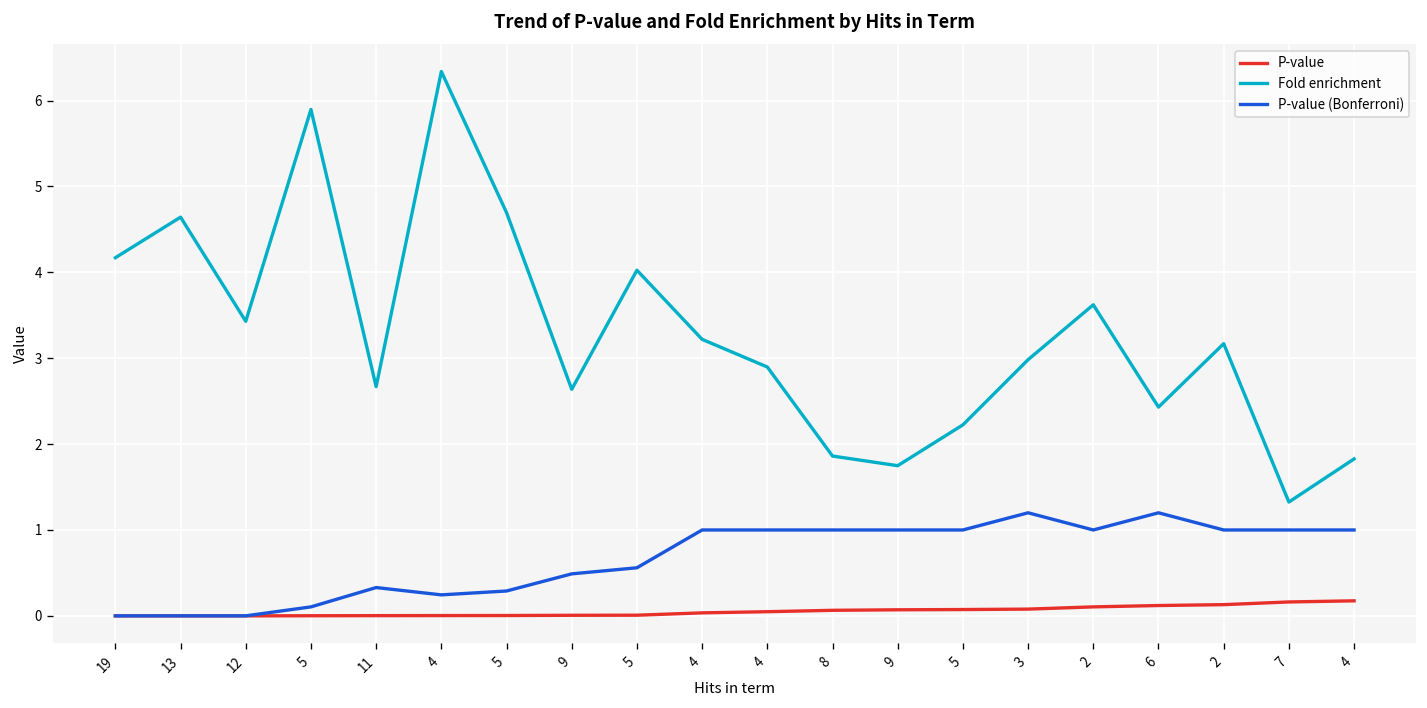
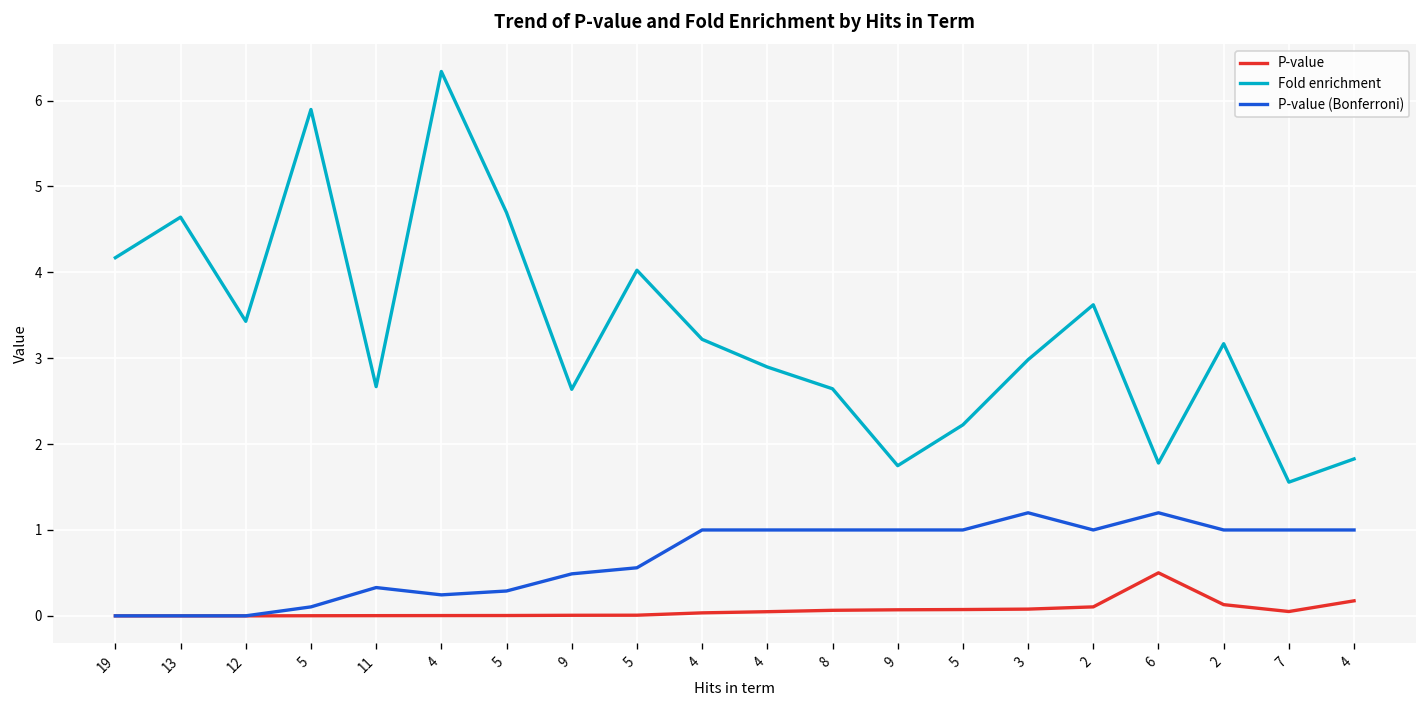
Fold enrichment, 8: 1.9 -> 2.6
P-value, 6: 0.1 -> 0.5
Fold enrichment, 6: 2.4 -> 1.8
P-value, 7: 0.2 -> 0.1
Fold enrichment, 7: 1.3 -> 1.6
